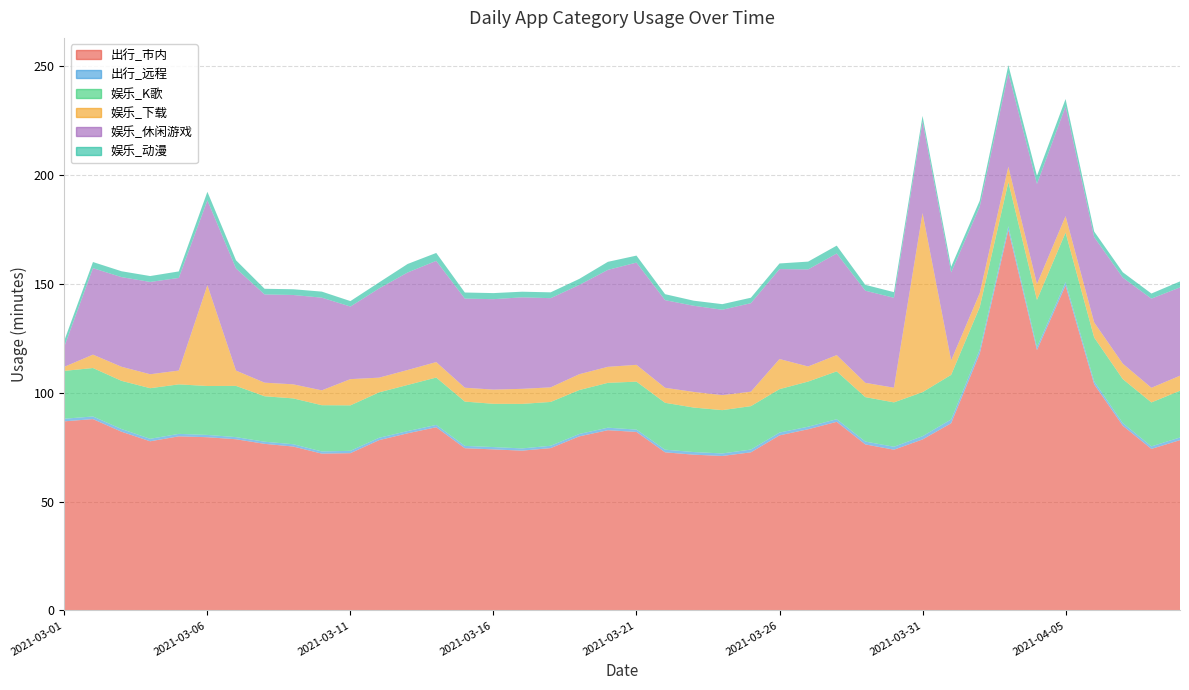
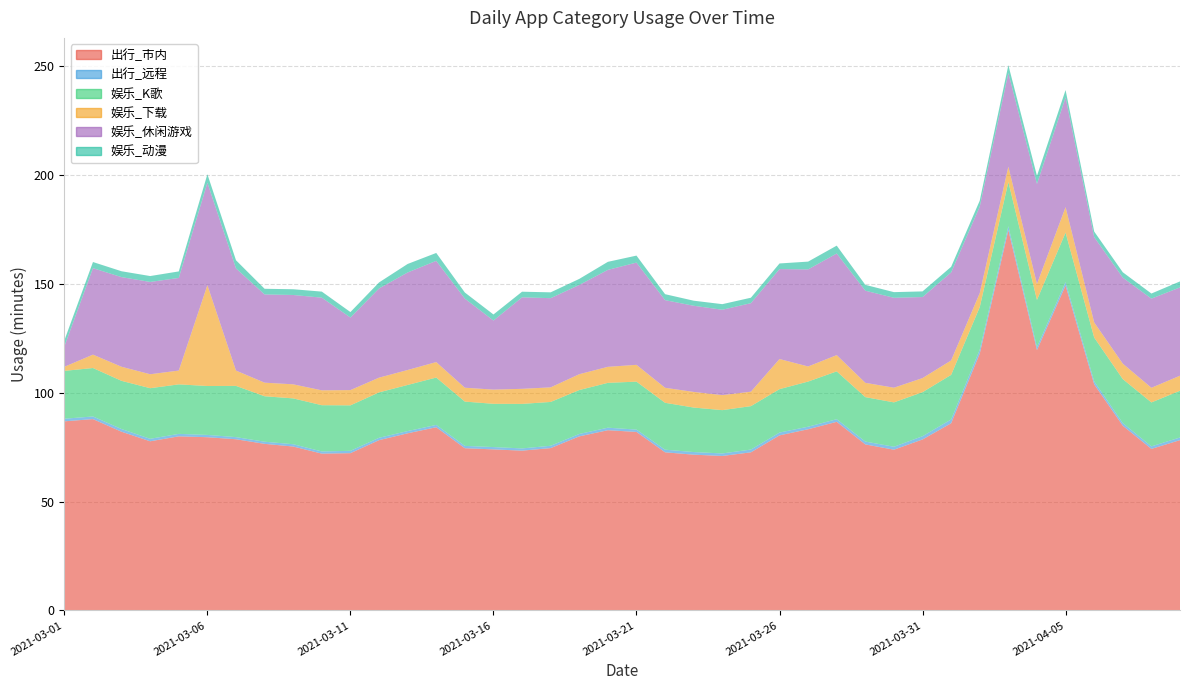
娱乐_休闲游戏, 2021-03-06: 39 -> 47
娱乐_下载, 2021-03-11: 12 -> 7
娱乐_休闲游戏, 2021-03-16: 42 -> 32
娱乐_下载, 2021-03-31: 82 -> 6
娱乐_休闲游戏, 2021-03-31: 42 -> 37
娱乐_下载, 2021-04-05: 8 -> 12
